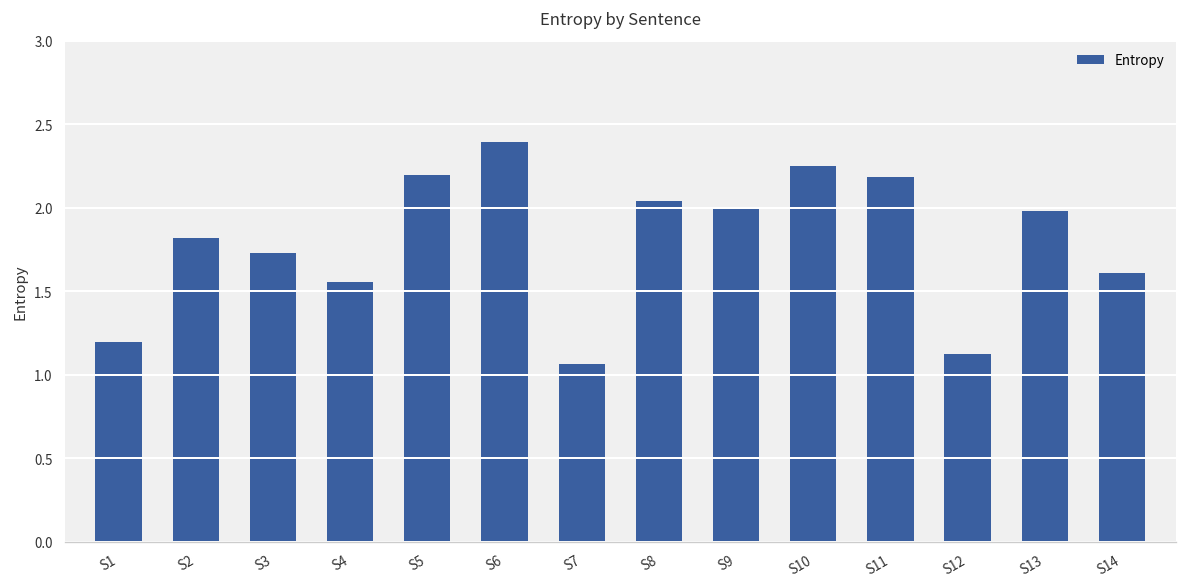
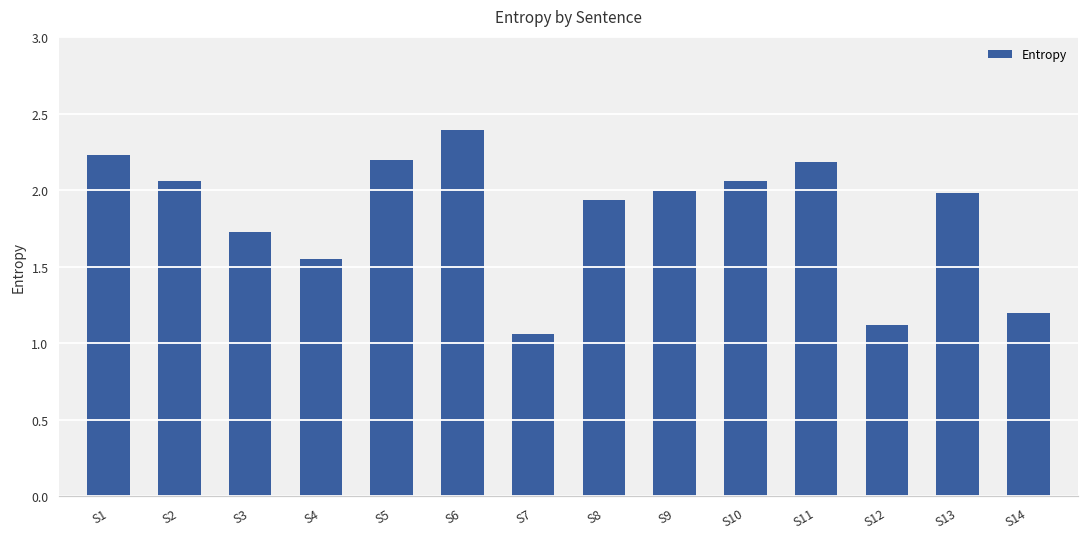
S1: 1.20 -> 2.23
S2: 1.82 -> 2.06
S8: 2.04 -> 1.94
S10: 2.25 -> 2.06
S14: 1.61 -> 1.20
